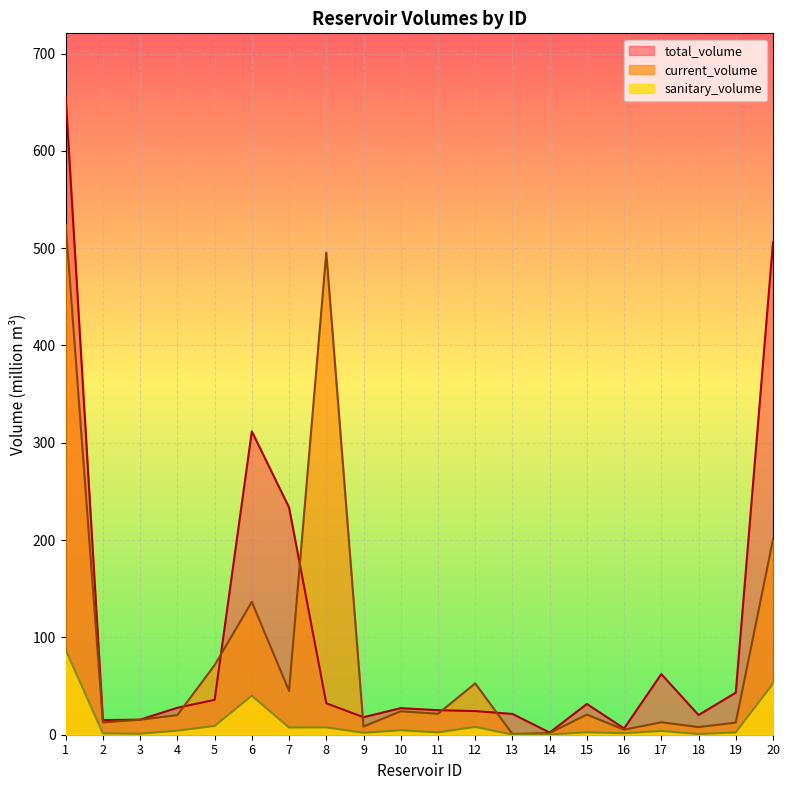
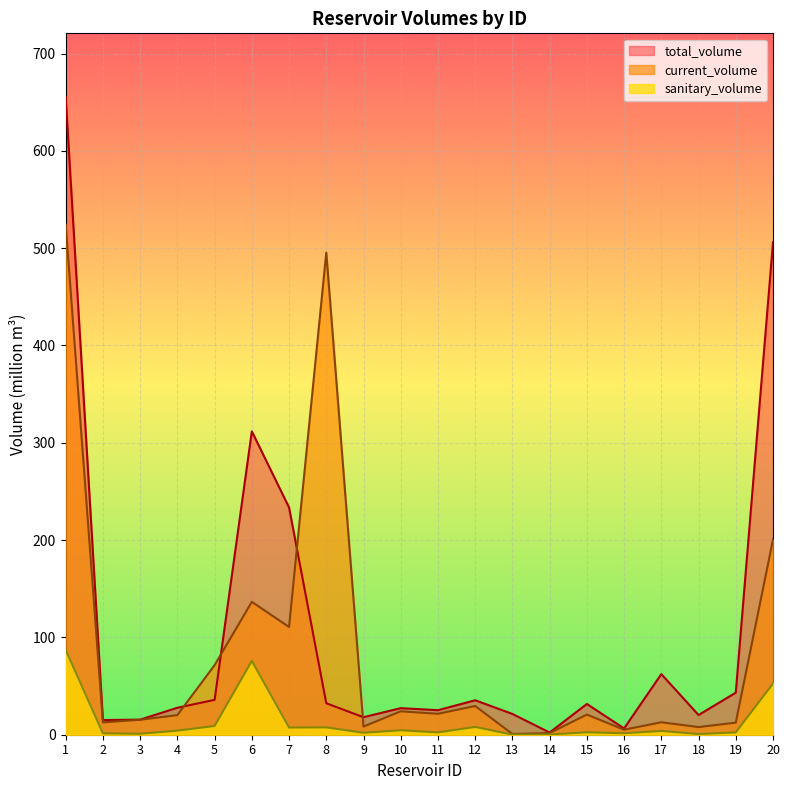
sanitary_volume, 6: 40 -> 80
current_volume, 7: 40 -> 110
total_volume, 12: 20 -> 40
current_volume, 12: 50 -> 30
